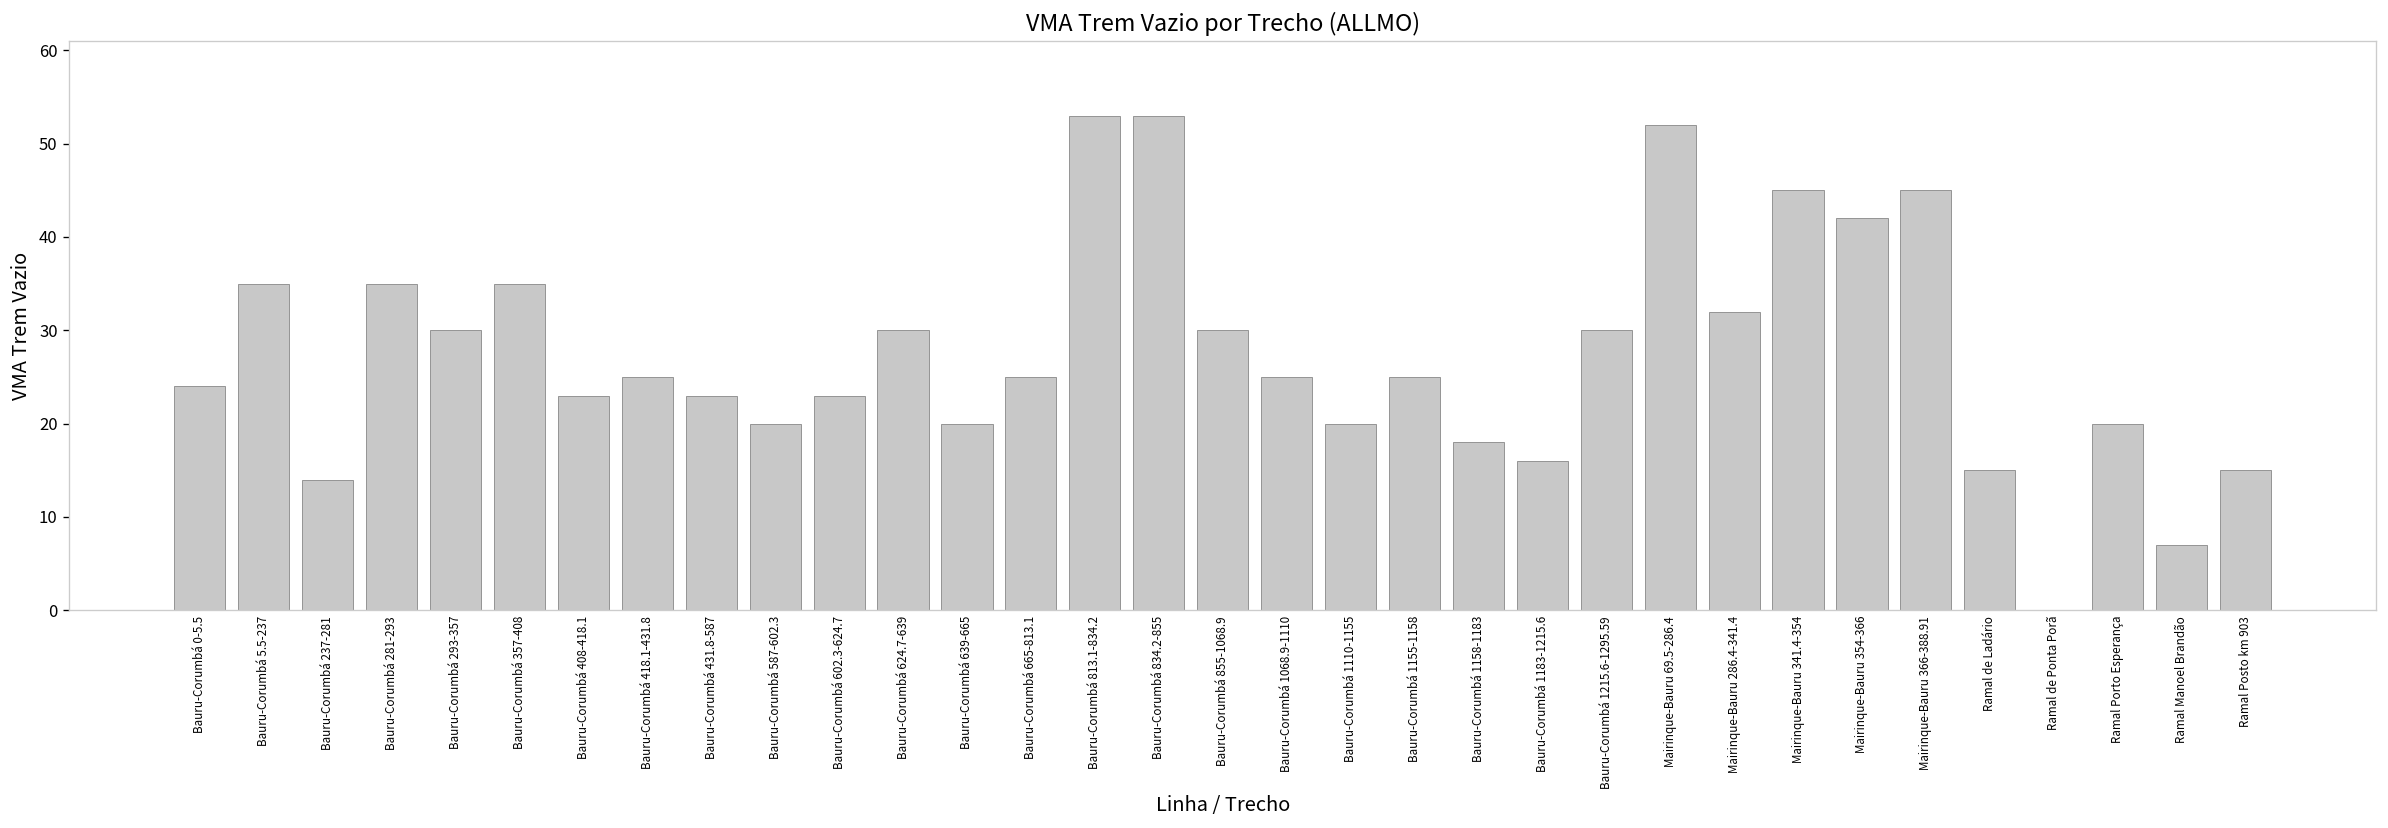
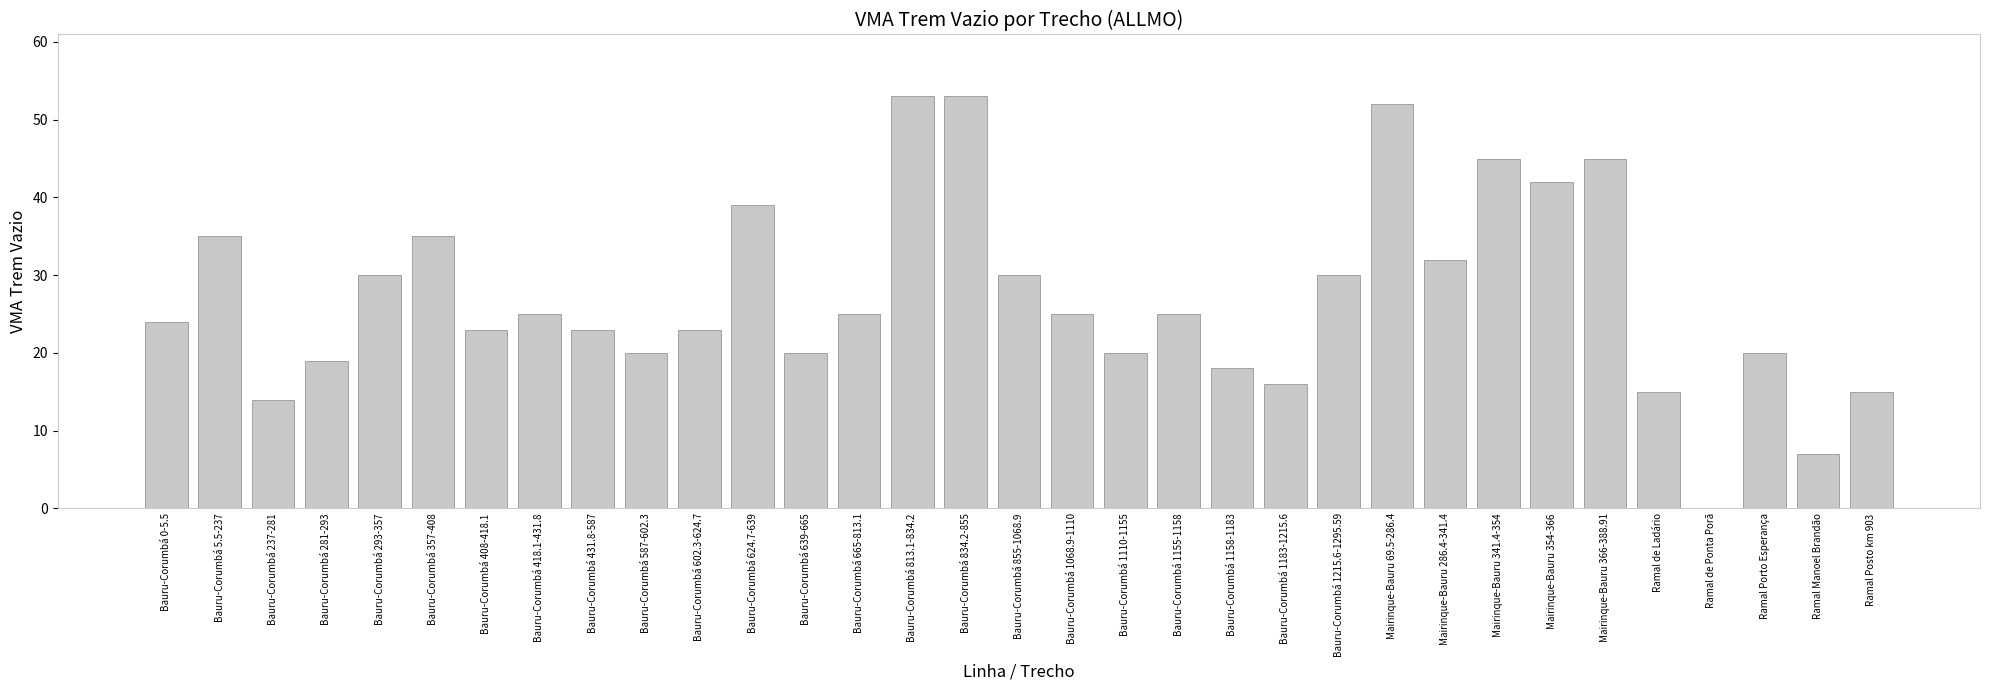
Bauru-Corumbá 281-293: 35 -> 19
Bauru-Corumbá 624.7-639: 30 -> 39
